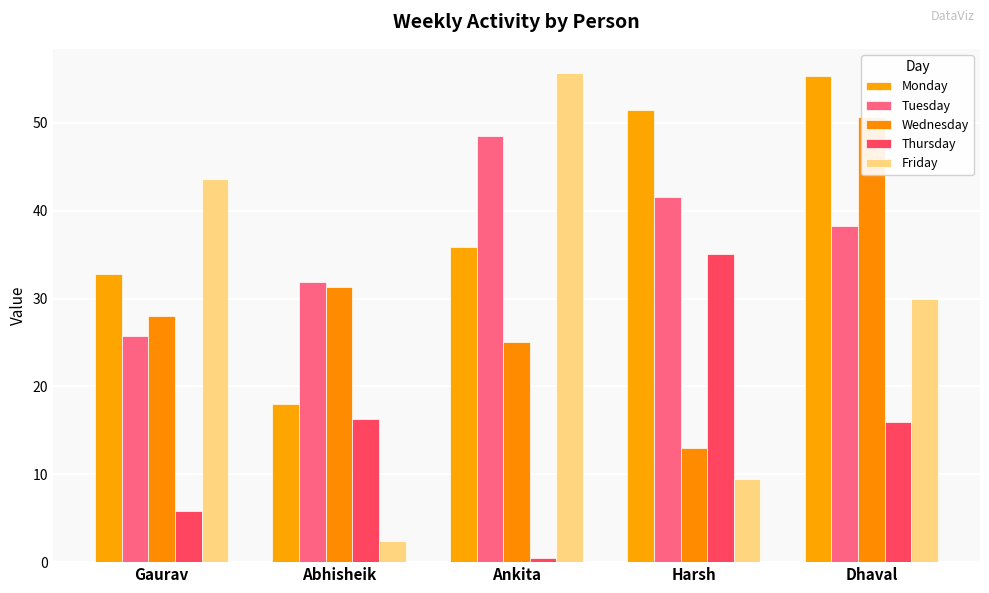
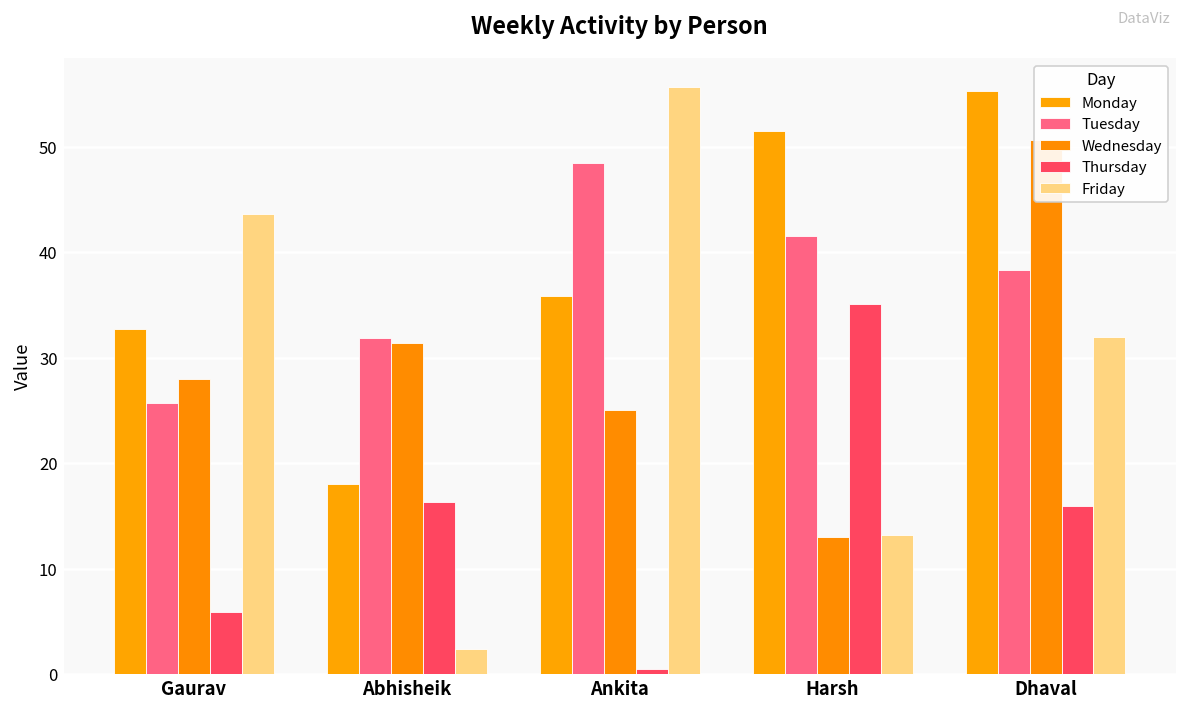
Friday, Harsh: 9 -> 13
Friday, Dhaval: 30 -> 32
